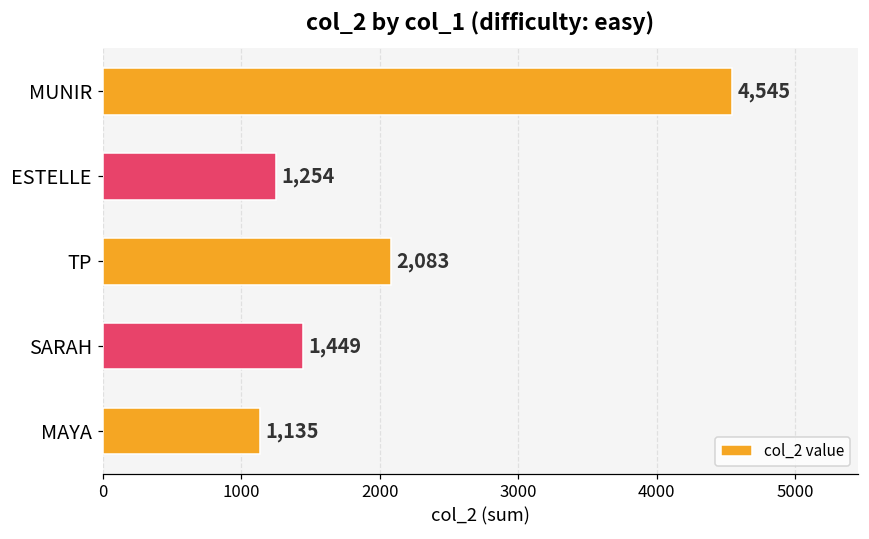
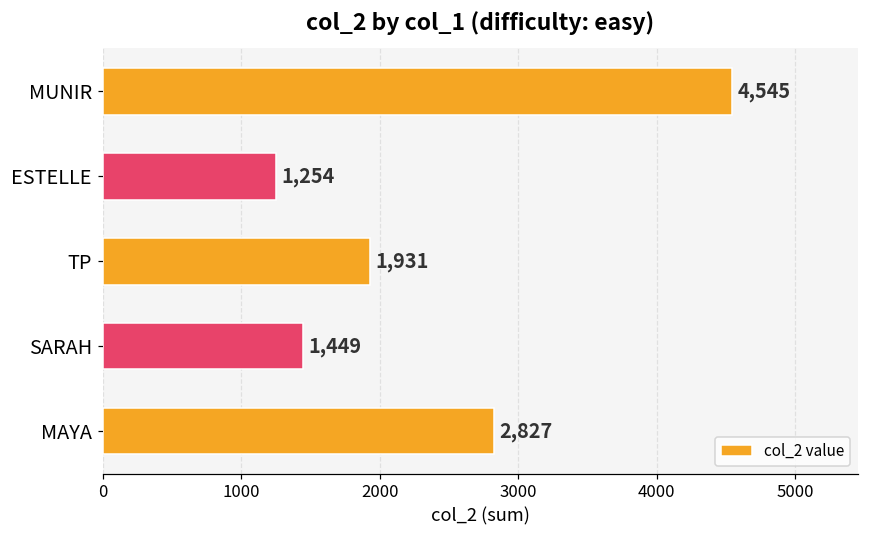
TP: 2,083 -> 1,931
MAYA: 1,135 -> 2,827
